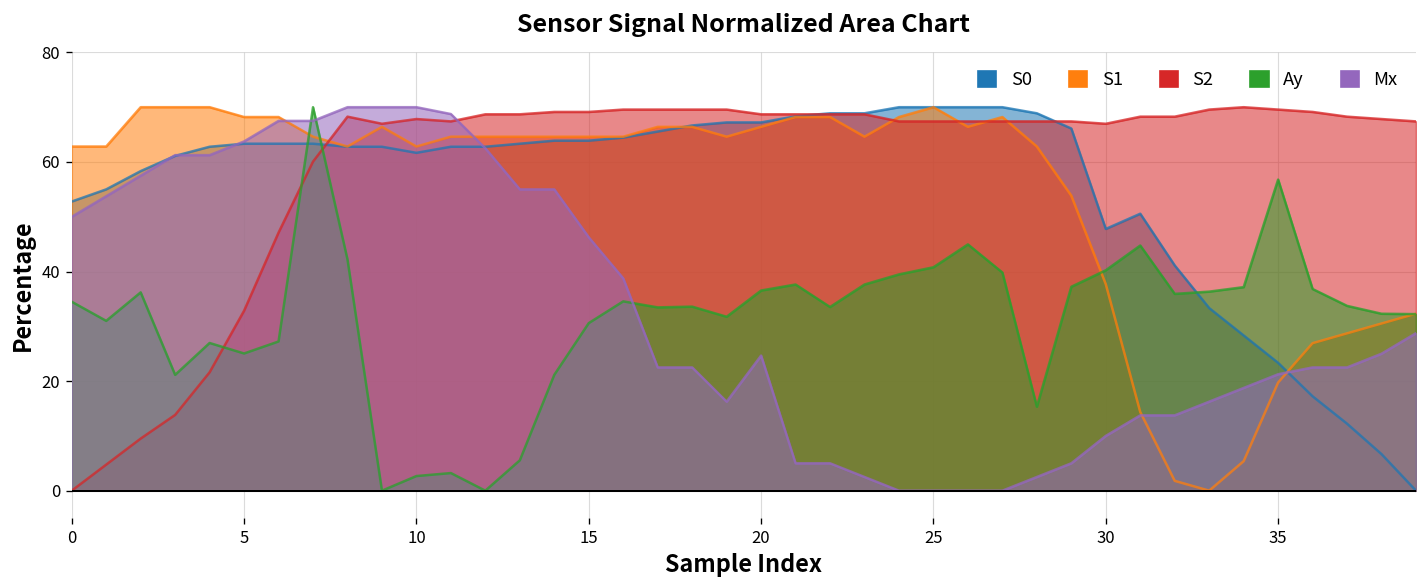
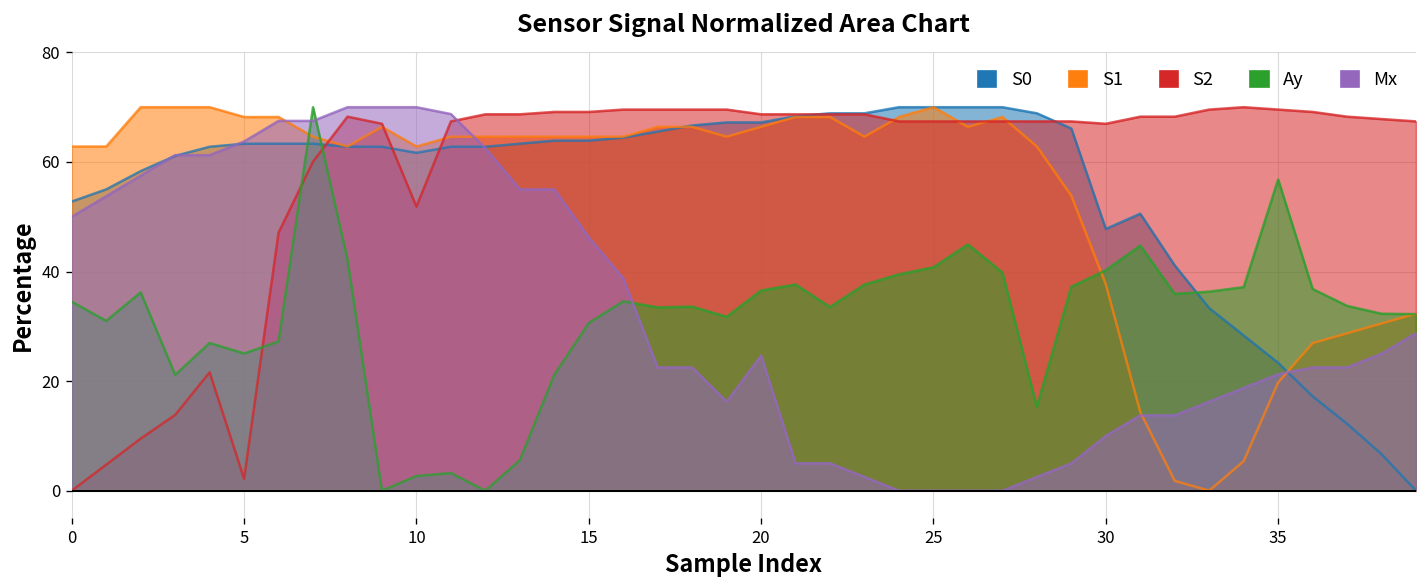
S2, 5: 33 -> 2
S2, 10: 68 -> 52
